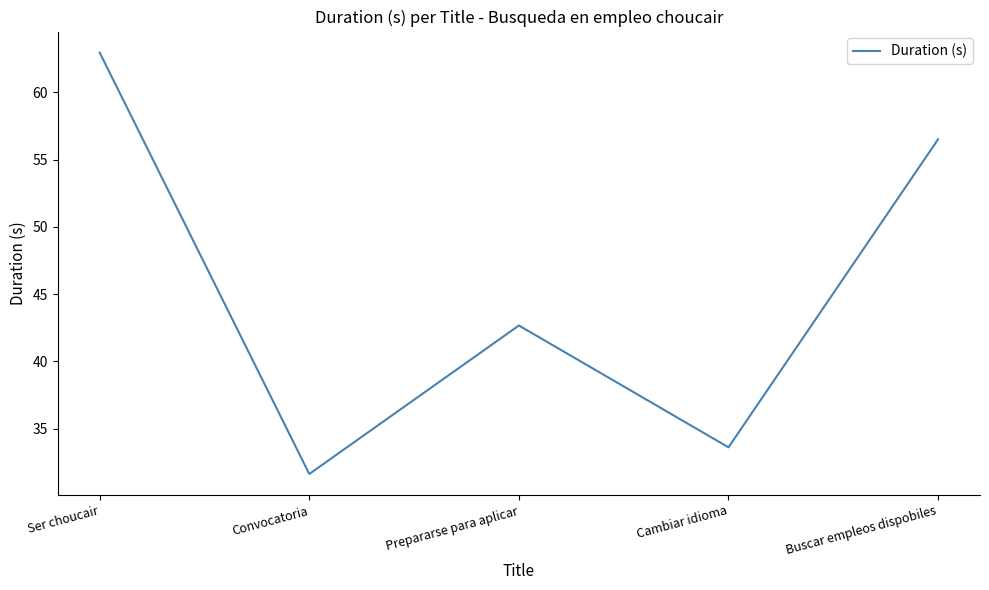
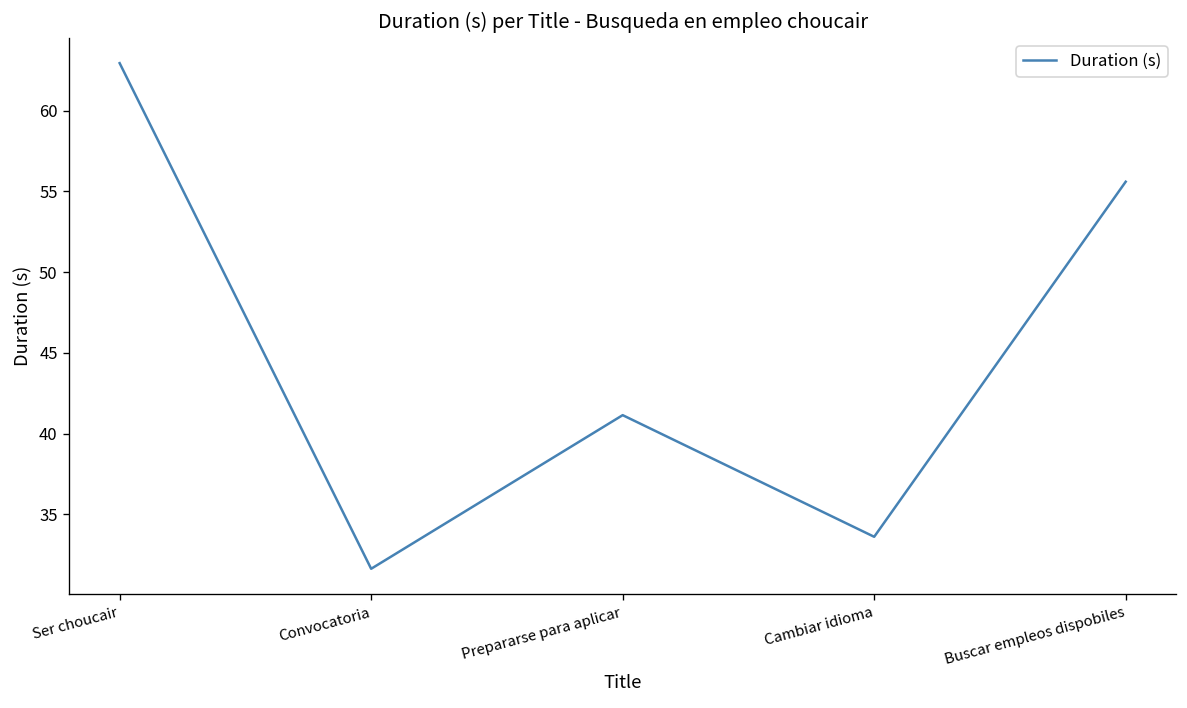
Prepararse para aplicar: 42.7 -> 41.2
Buscar empleos dispobiles: 56.5 -> 55.6
